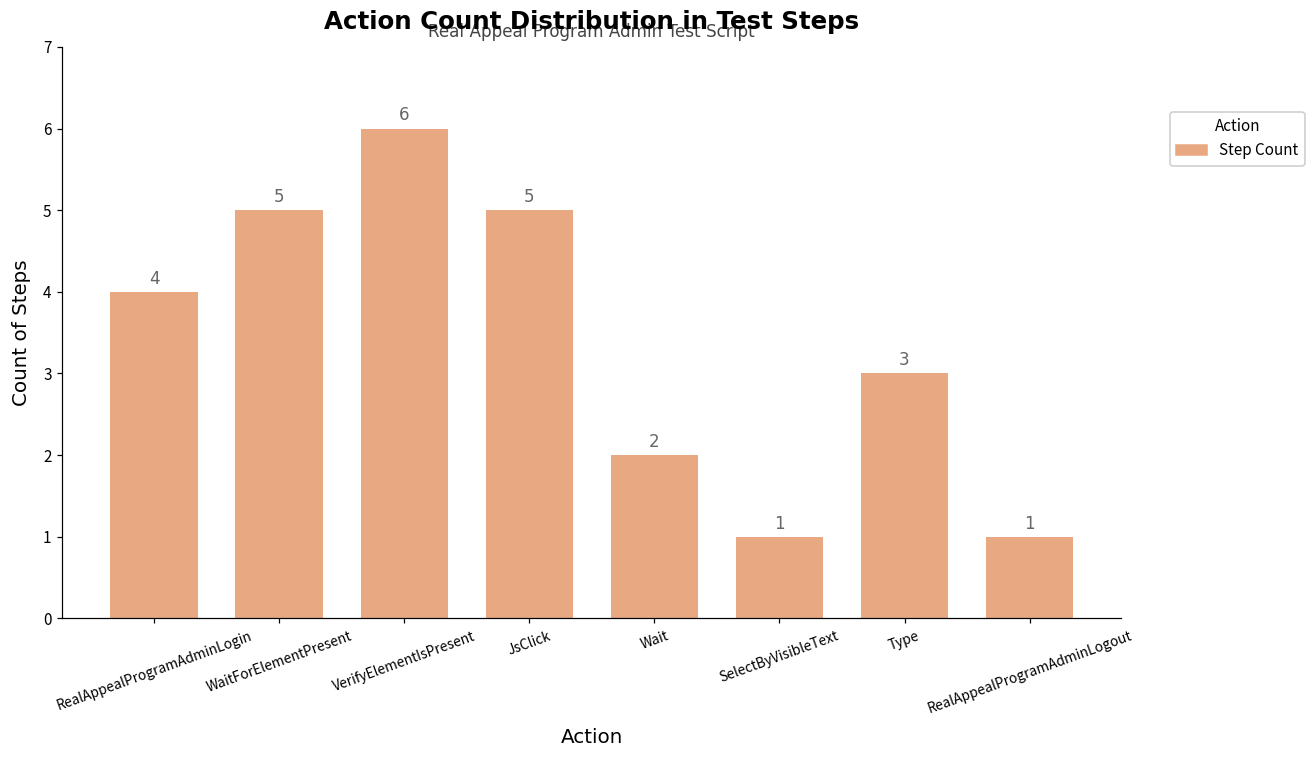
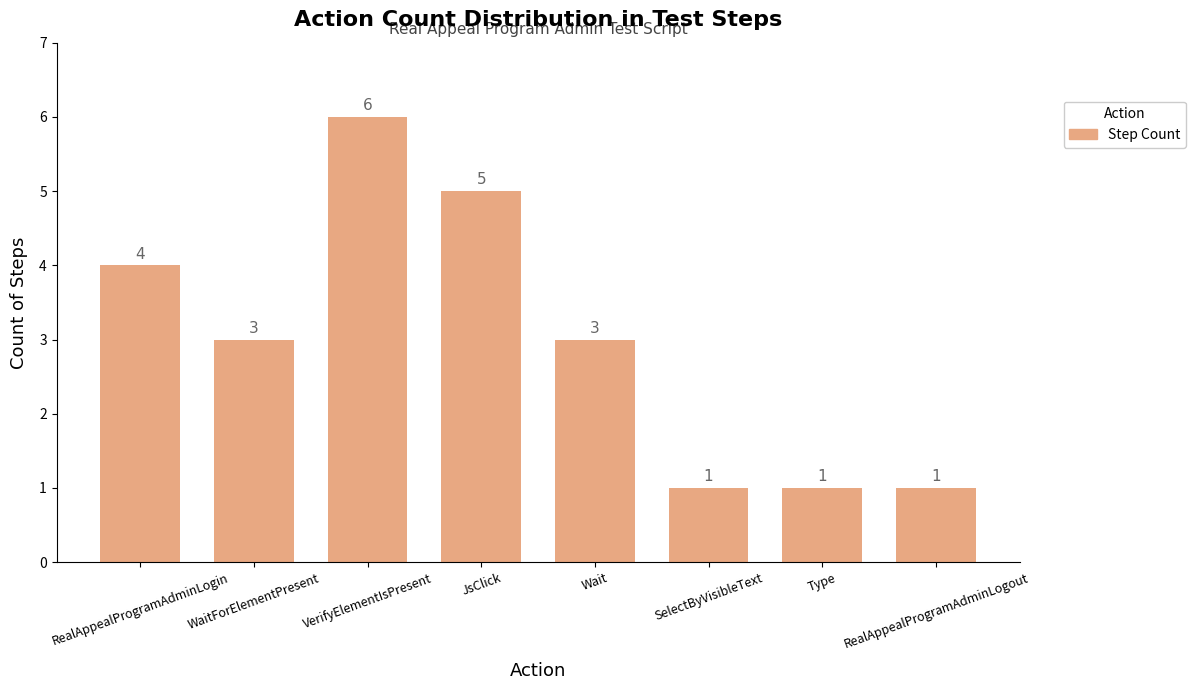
WaitForElementPresent: 5 -> 3
Wait: 2 -> 3
Type: 3 -> 1
